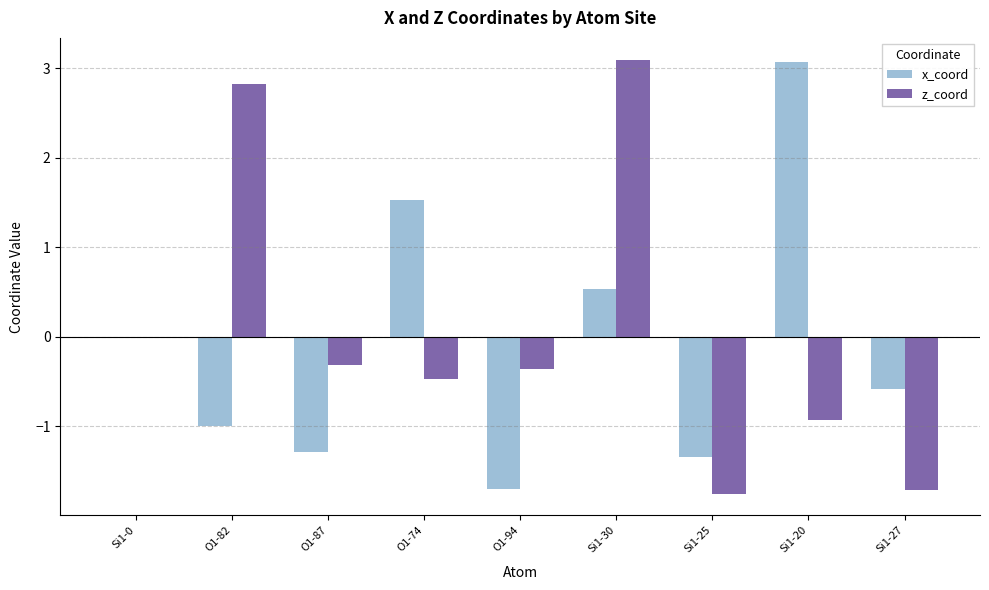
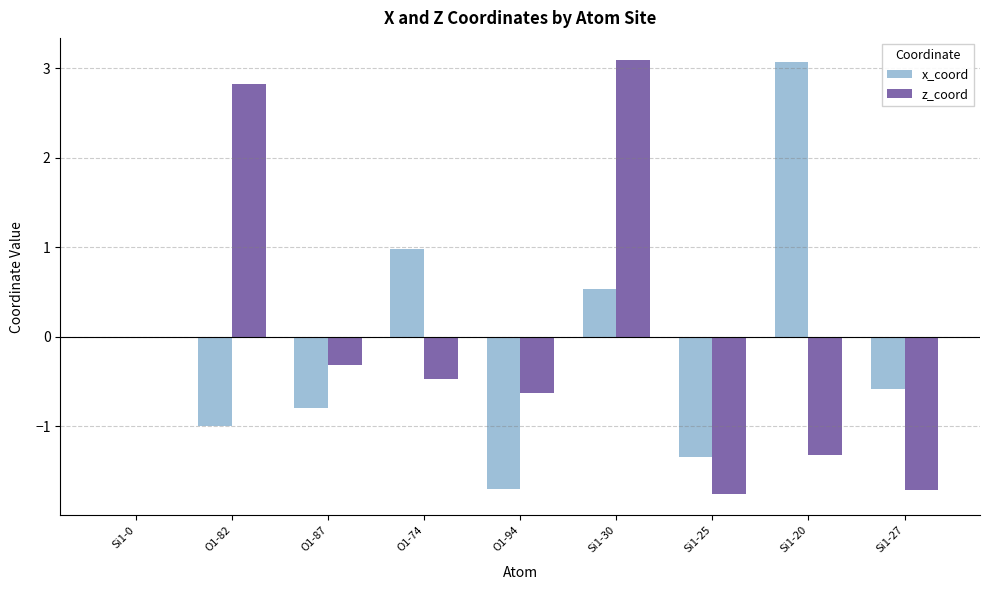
x_coord, O1-87: -1.3 -> -0.8
x_coord, O1-74: 1.5 -> 1.0
z_coord, O1-94: -0.4 -> -0.6
z_coord, Si1-20: -0.9 -> -1.3
